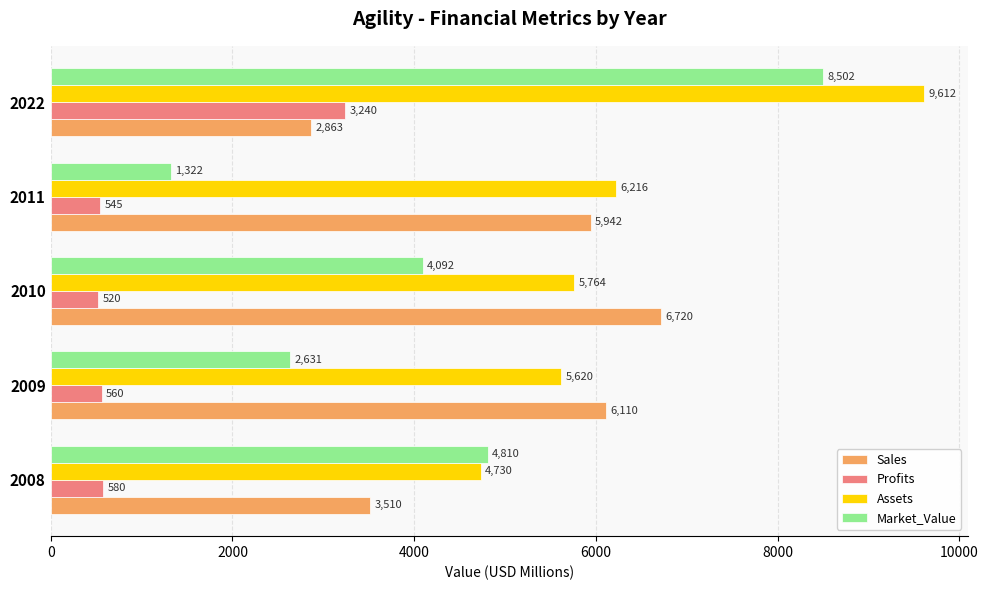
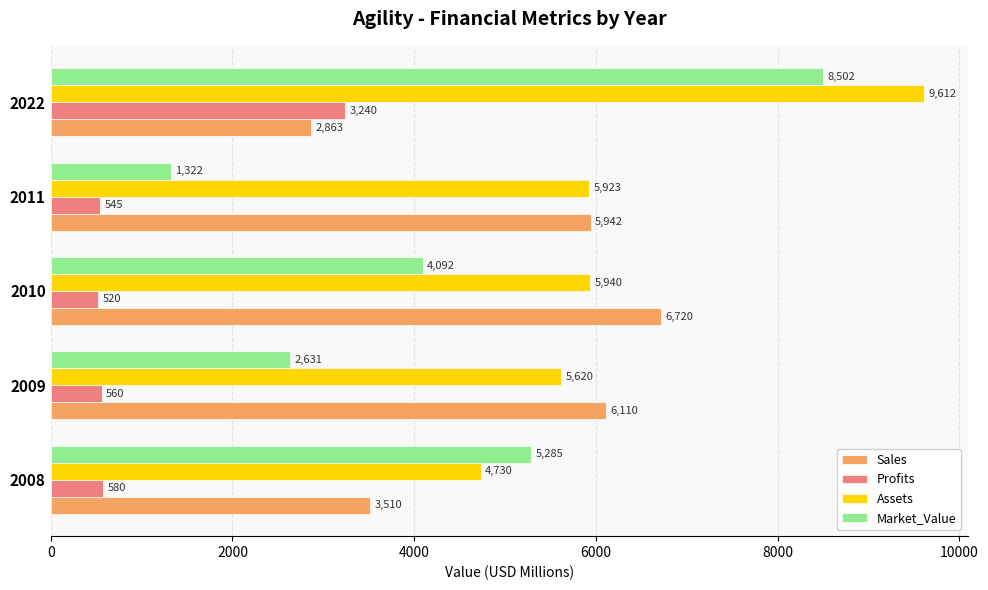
Assets, 2011: 6,216 -> 5,923
Assets, 2010: 5,764 -> 5,940
Market_Value, 2008: 4,810 -> 5,285
